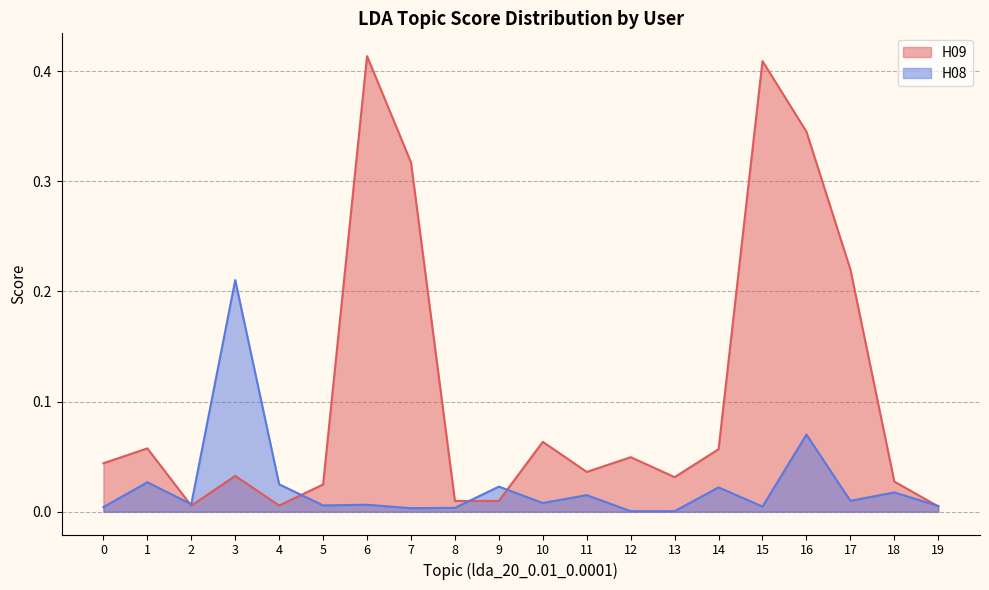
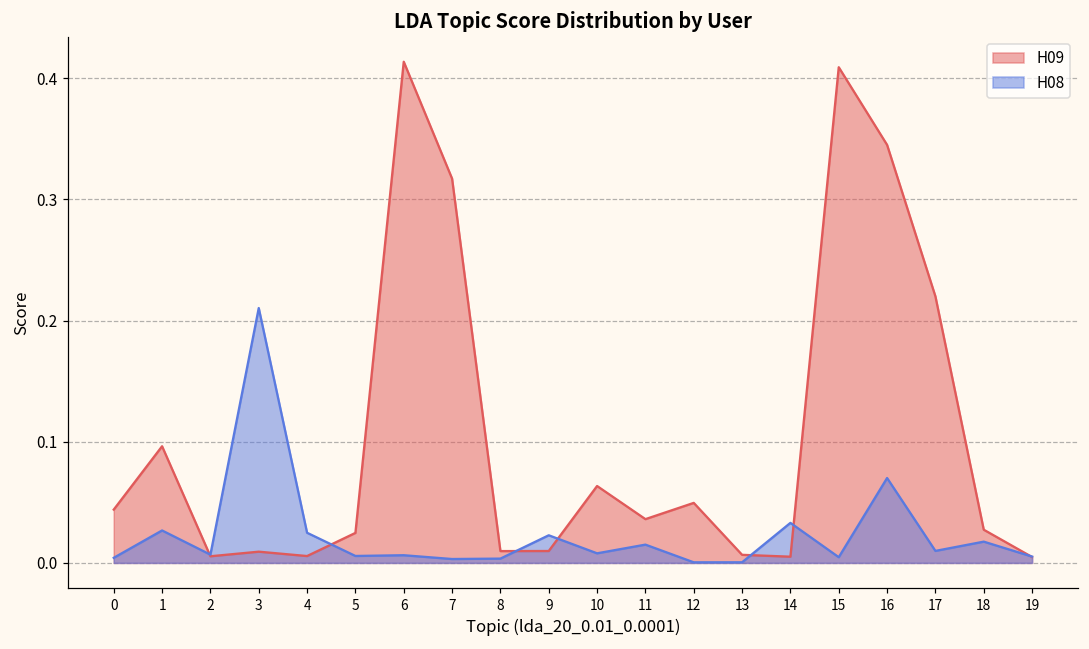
H09, 1: 0.058 -> 0.096
H09, 3: 0.033 -> 0.009
H09, 13: 0.031 -> 0.007
H09, 14: 0.057 -> 0.005
H08, 14: 0.022 -> 0.033
